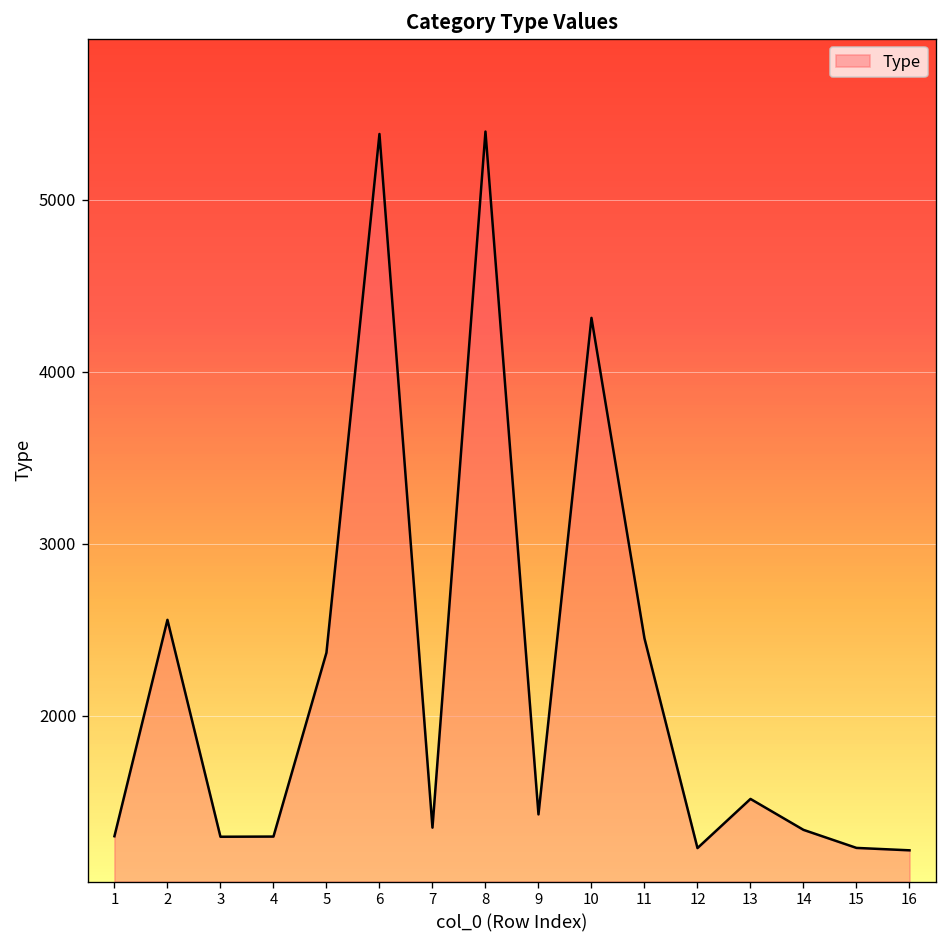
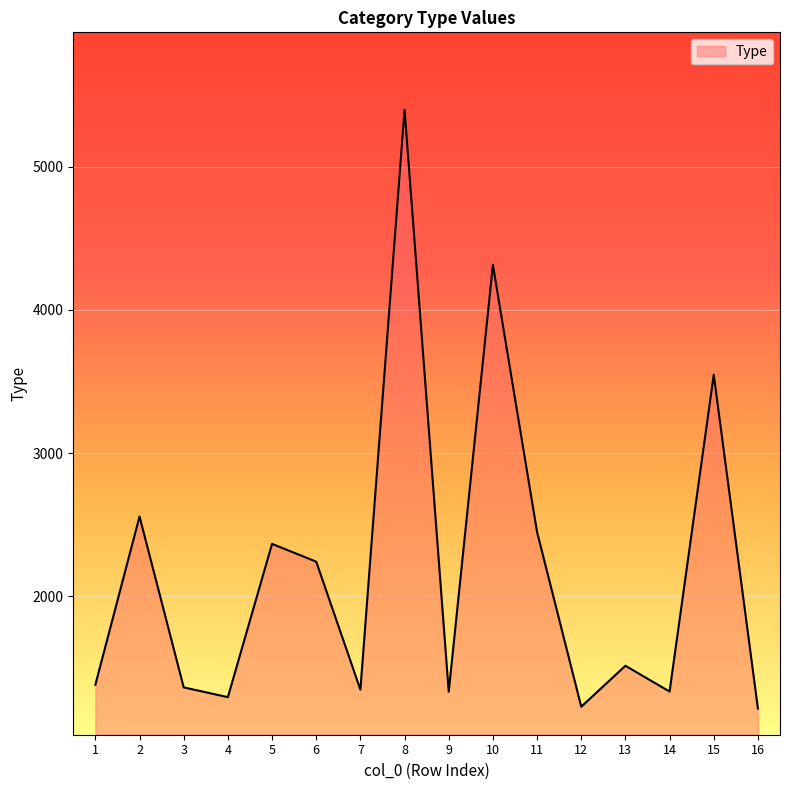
1: 1300 -> 1380
3: 1300 -> 1360
6: 5380 -> 2240
9: 1430 -> 1330
15: 1230 -> 3550
